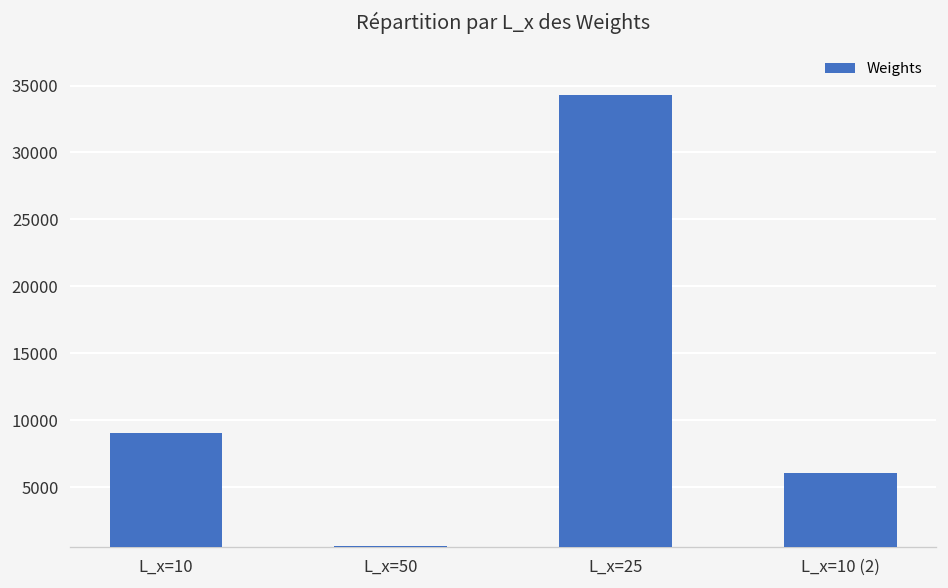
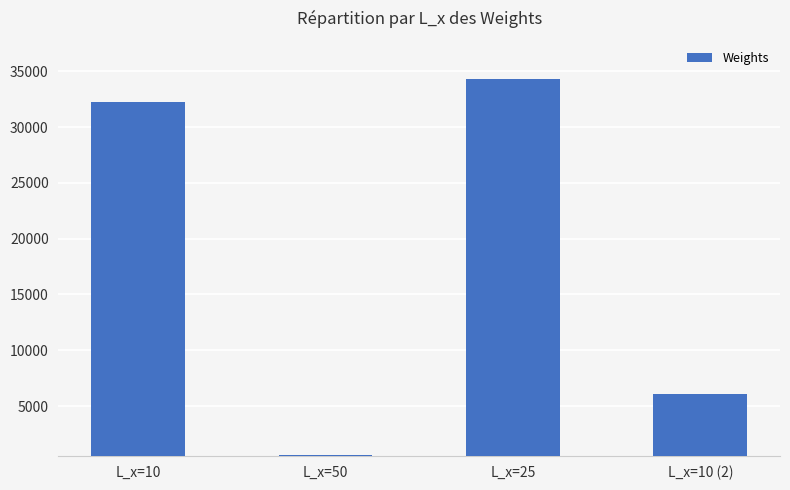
L_x=10: 9100 -> 32200
